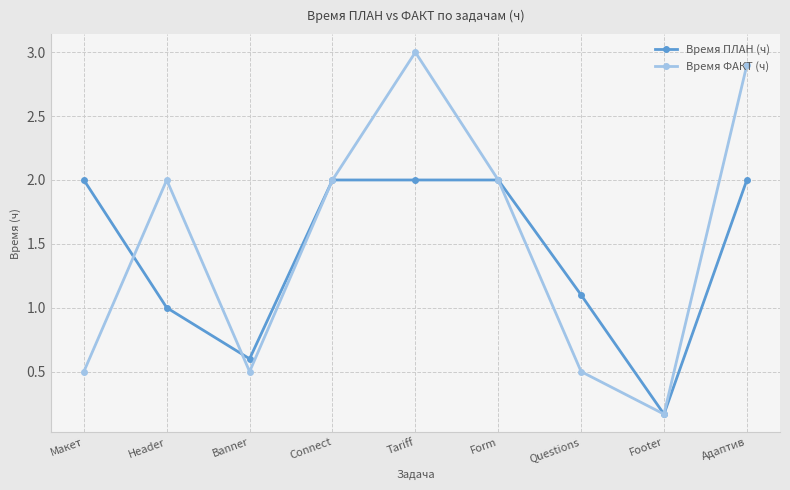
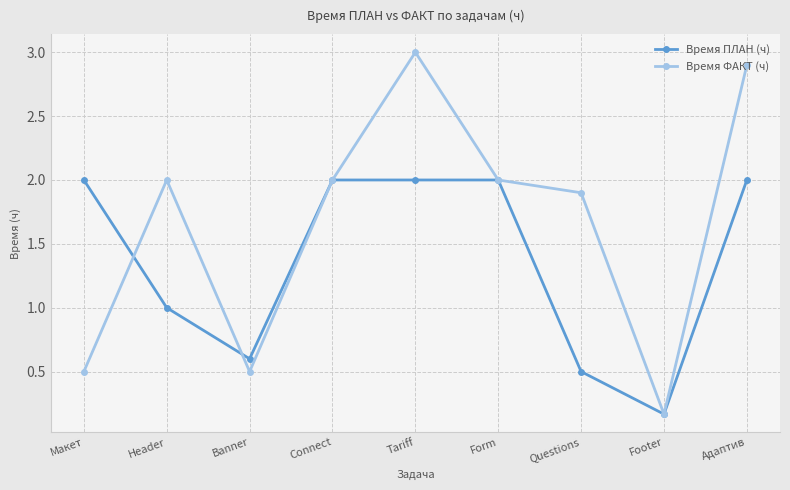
Время ПЛАН (ч), Questions: 1.1 -> 0.5
Время ФАКТ (ч), Questions: 0.5 -> 1.9
